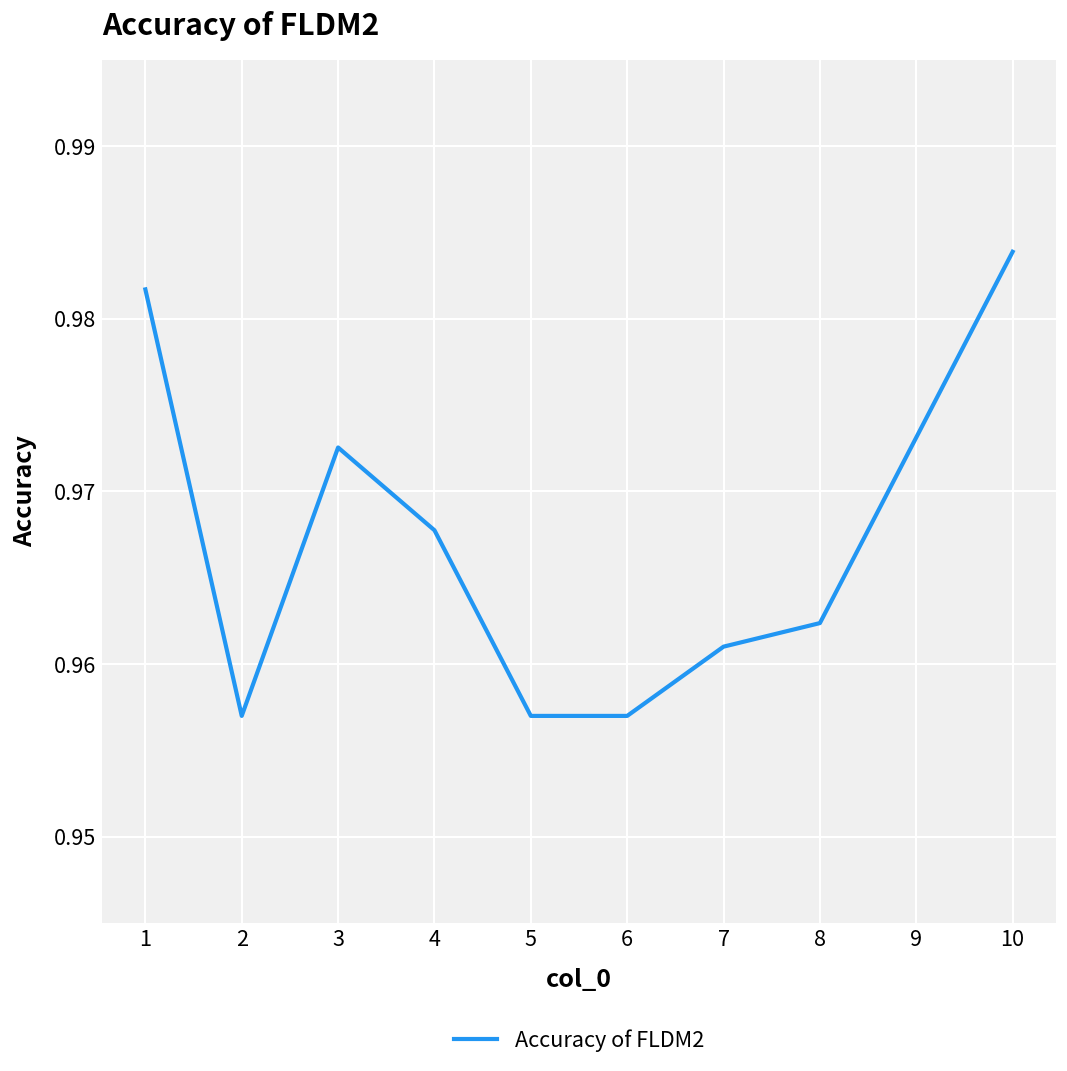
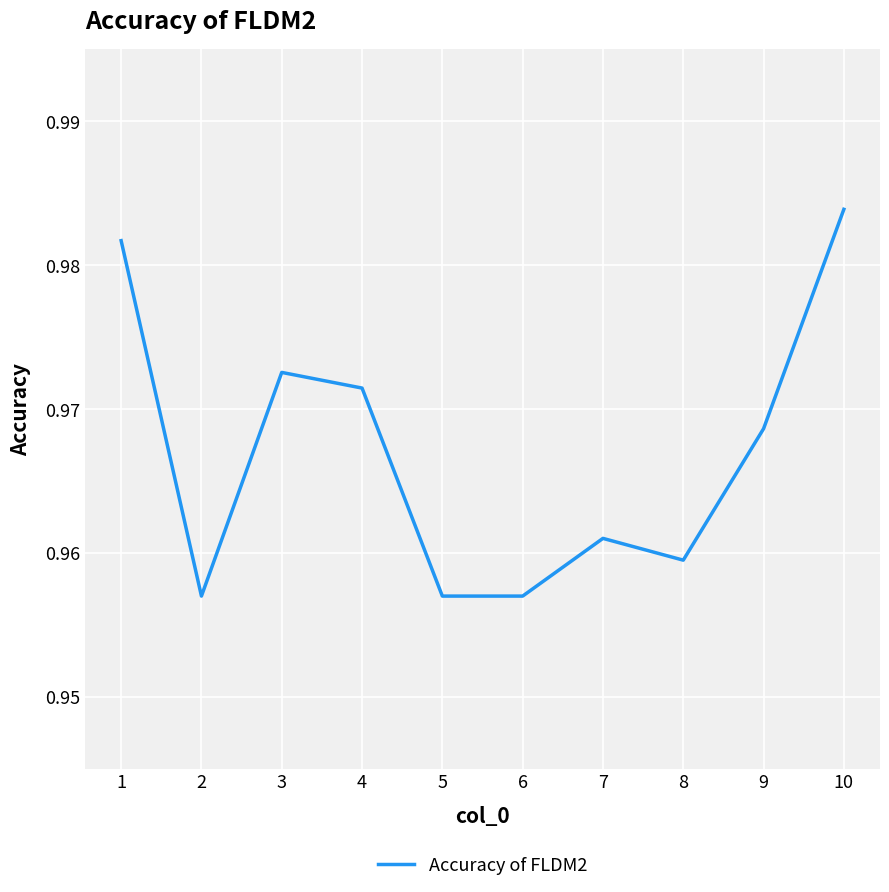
4: 0.9677 -> 0.9714
8: 0.9624 -> 0.9595
9: 0.9731 -> 0.9686
